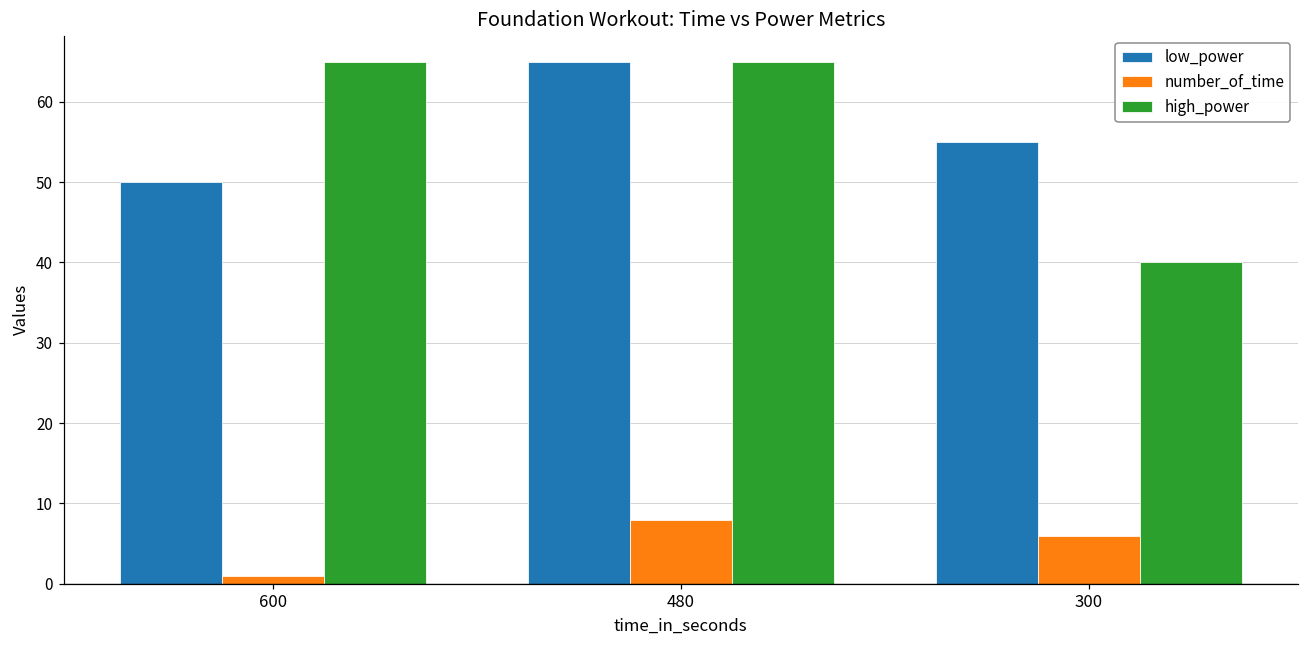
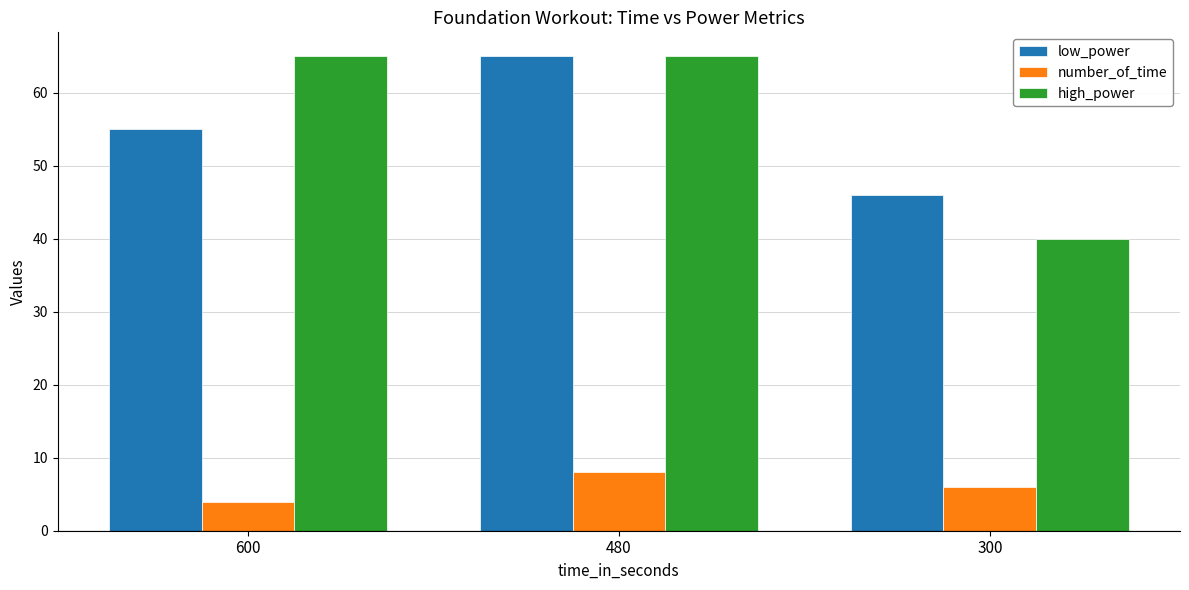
low_power, 600: 50 -> 55
number_of_time, 600: 1 -> 4
low_power, 300: 55 -> 46
